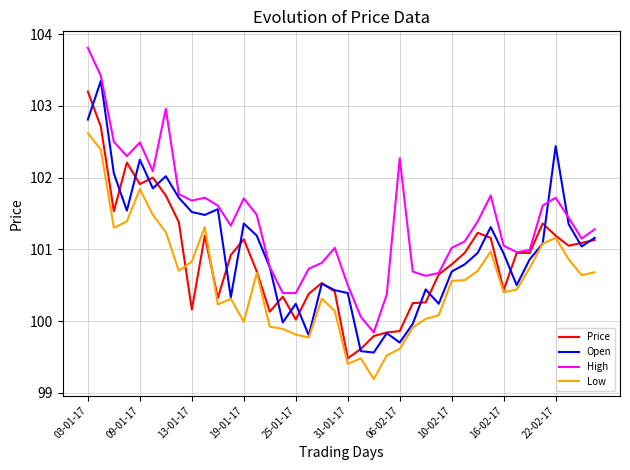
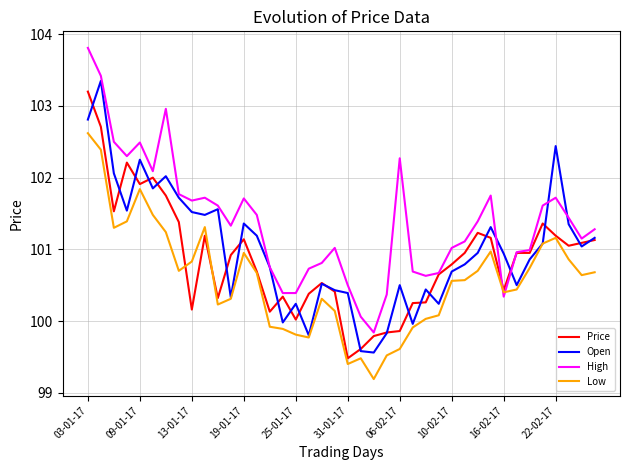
Low, 19-01-17: 100.0 -> 101.0
Open, 06-02-17: 99.7 -> 100.5
High, 16-02-17: 101.1 -> 100.3
